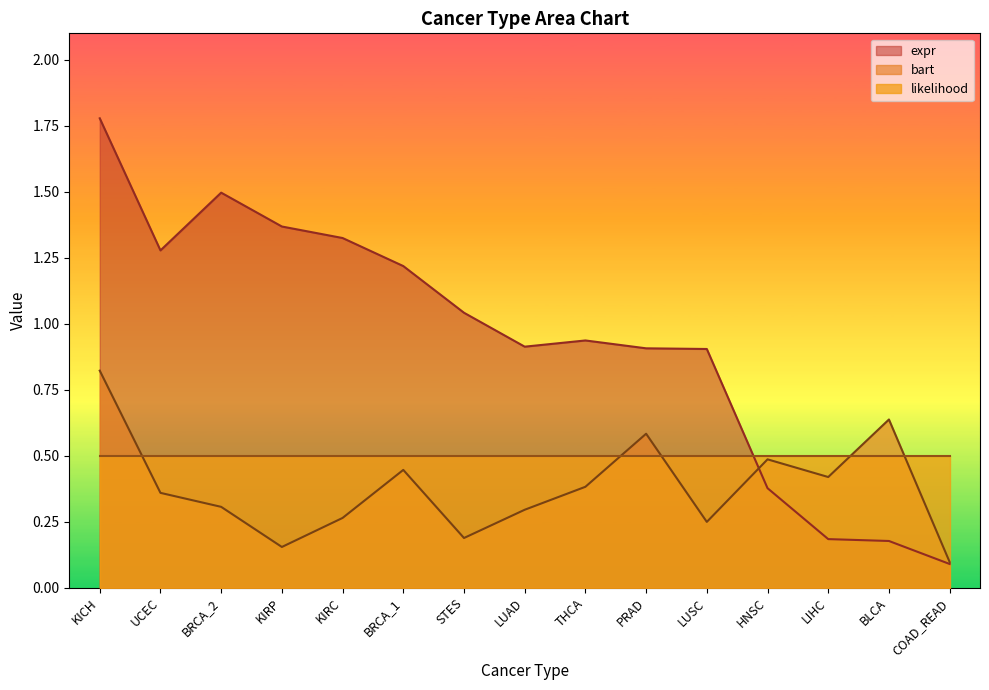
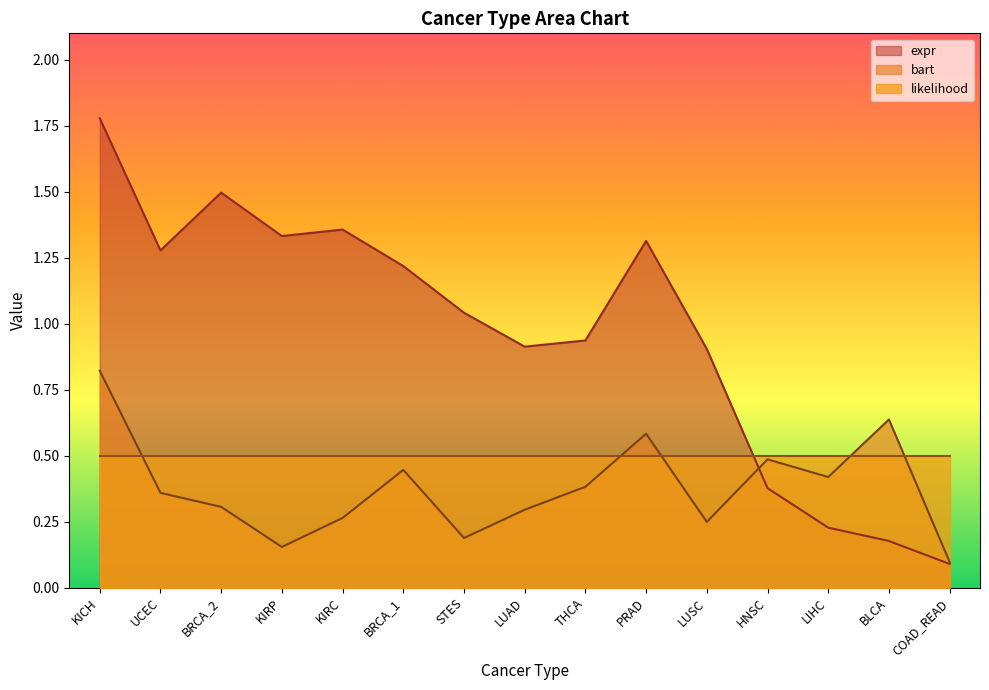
expr, KIRP: 1.37 -> 1.33
expr, KIRC: 1.32 -> 1.36
expr, PRAD: 0.91 -> 1.31
expr, LIHC: 0.18 -> 0.23
